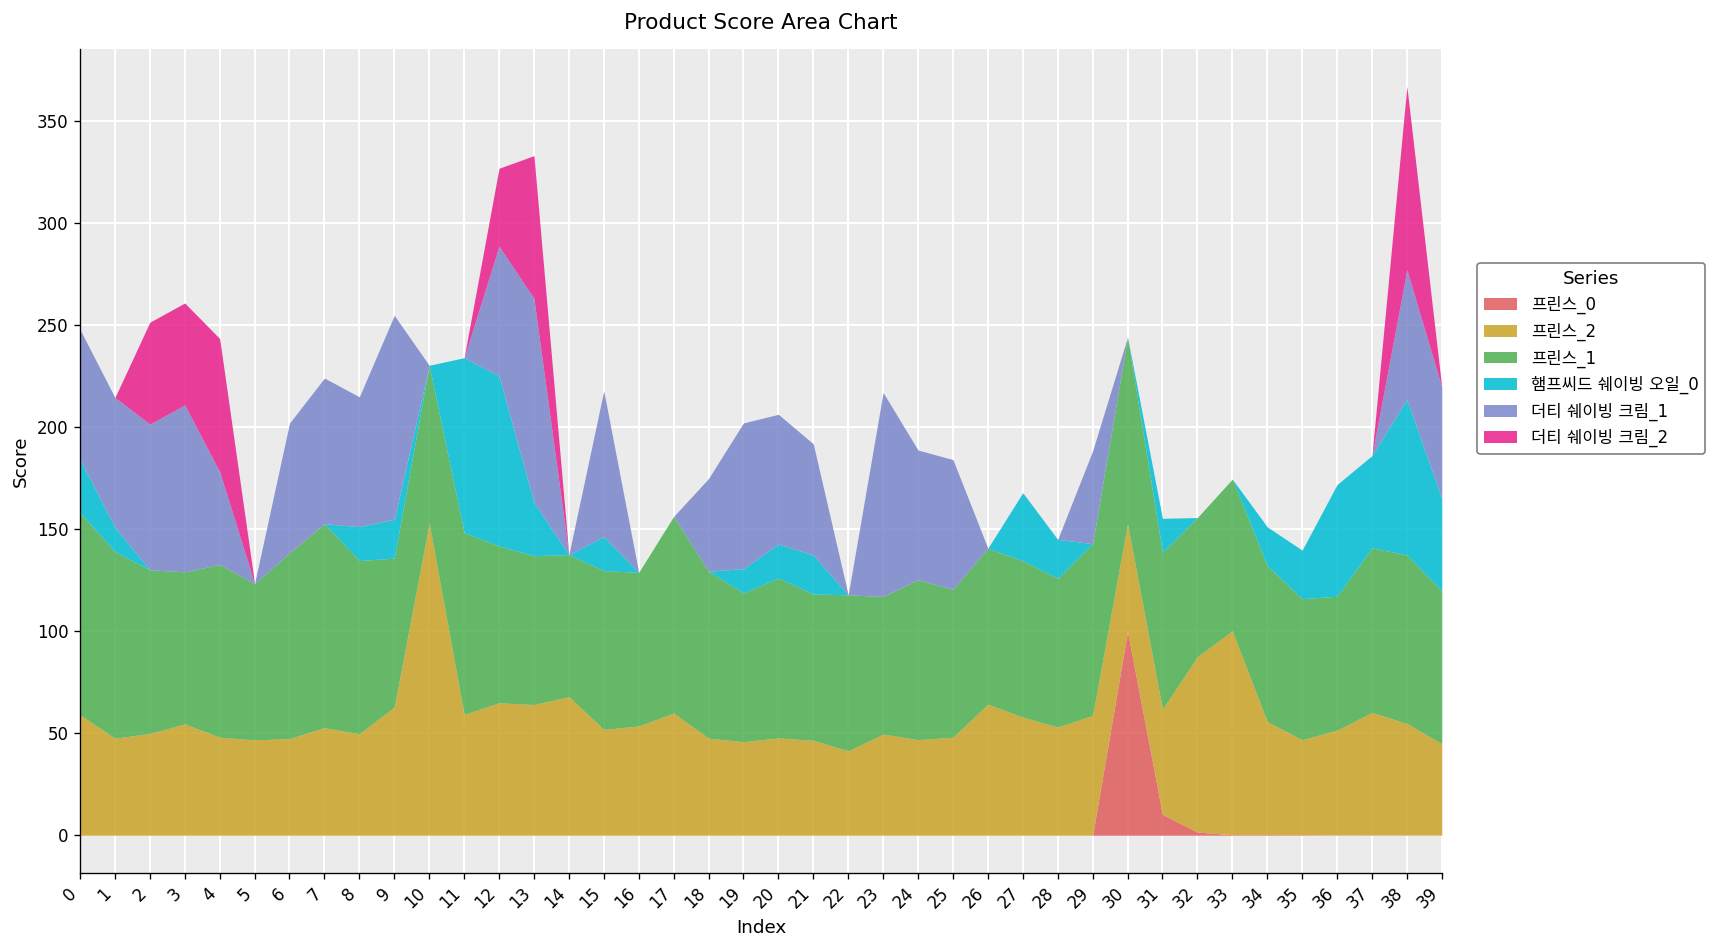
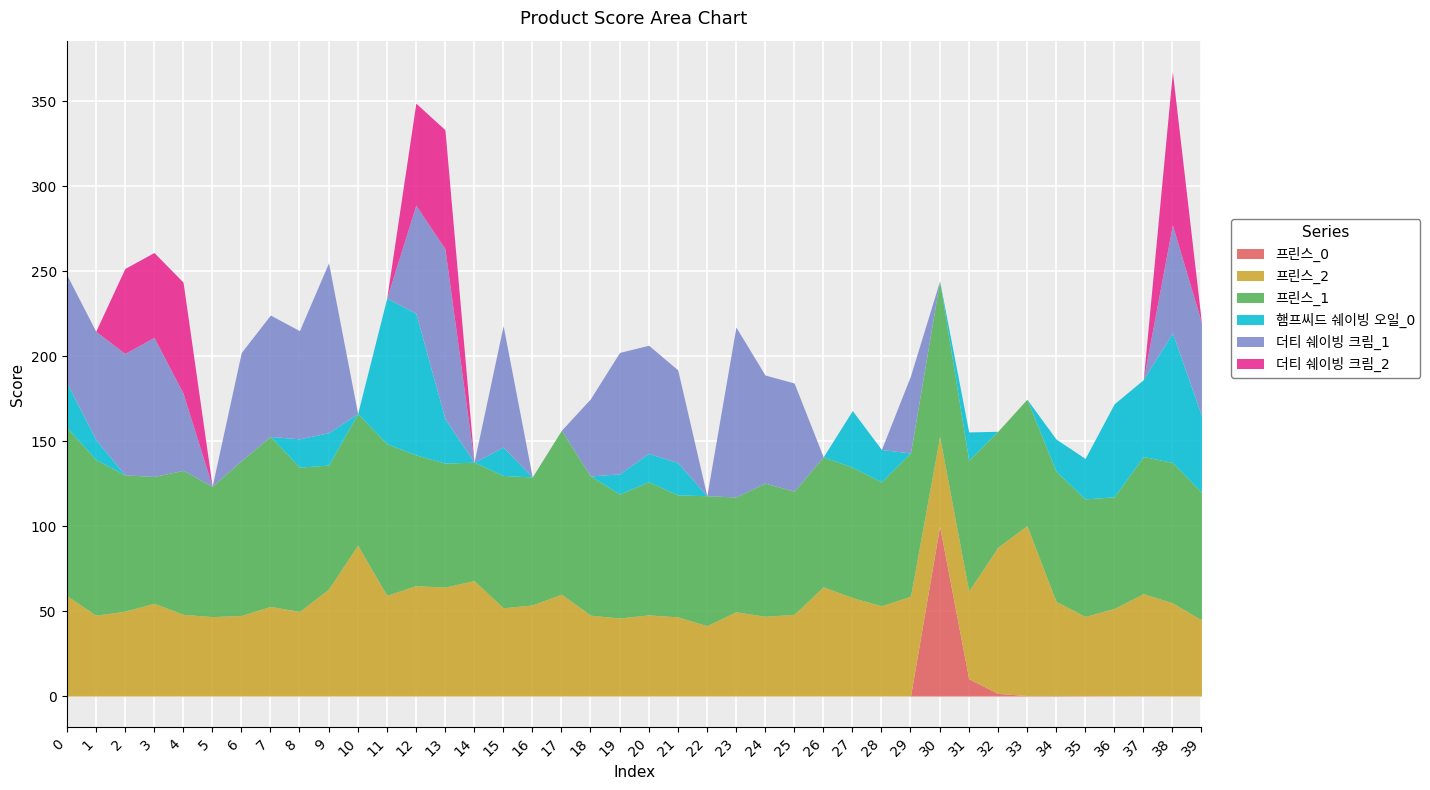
프린스_2, 10: 153 -> 89
더티 쉐이빙 크림_2, 12: 38 -> 60
